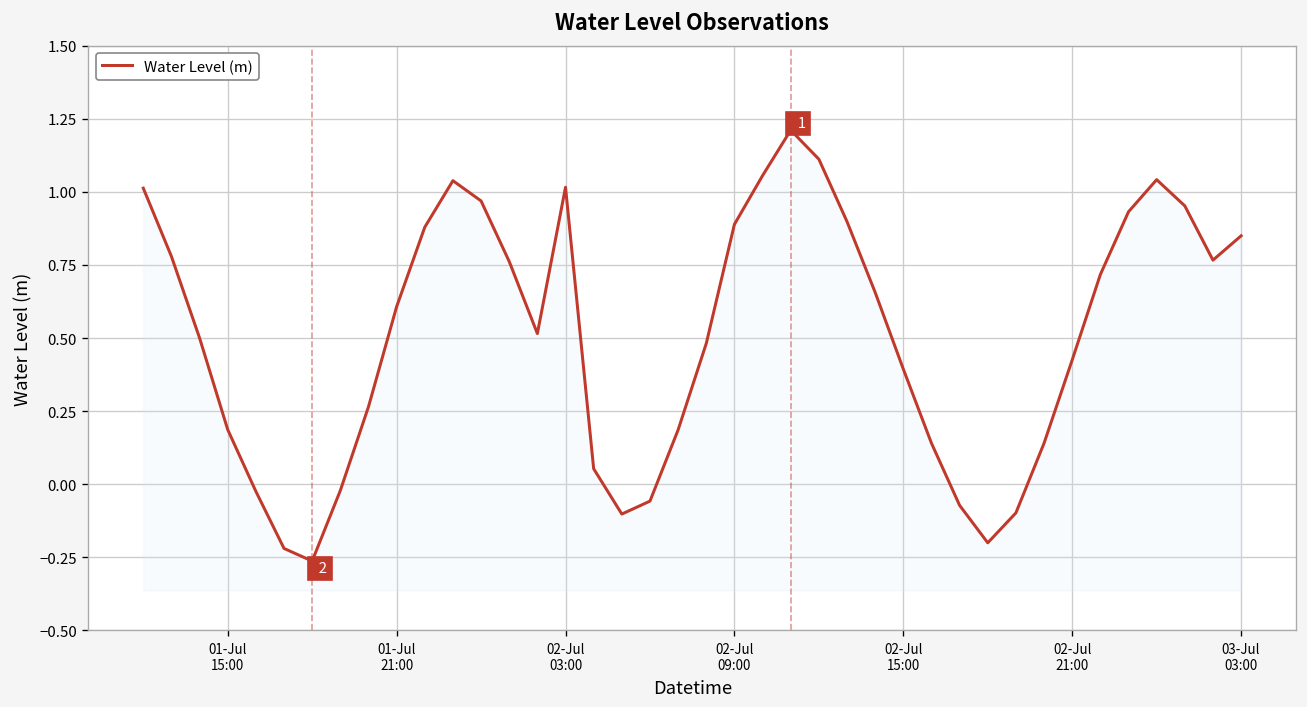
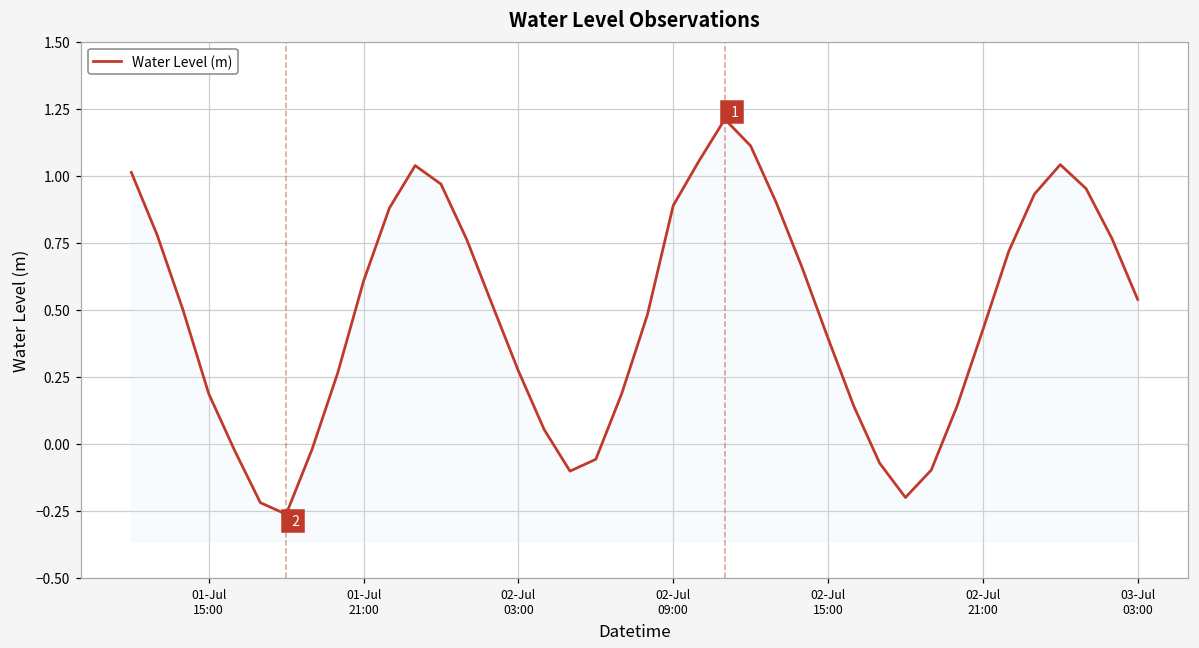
02-Jul 03:00: 1.02 -> 0.27
03-Jul 03:00: 0.85 -> 0.54
